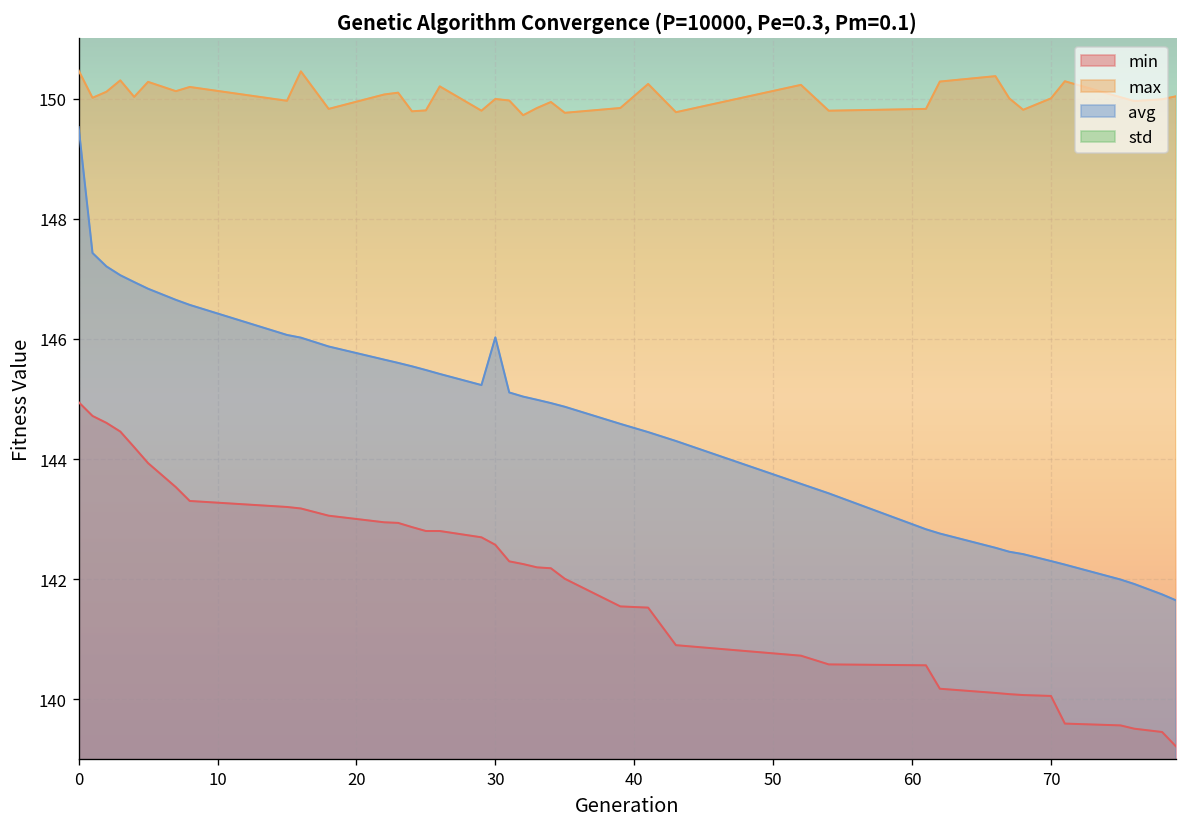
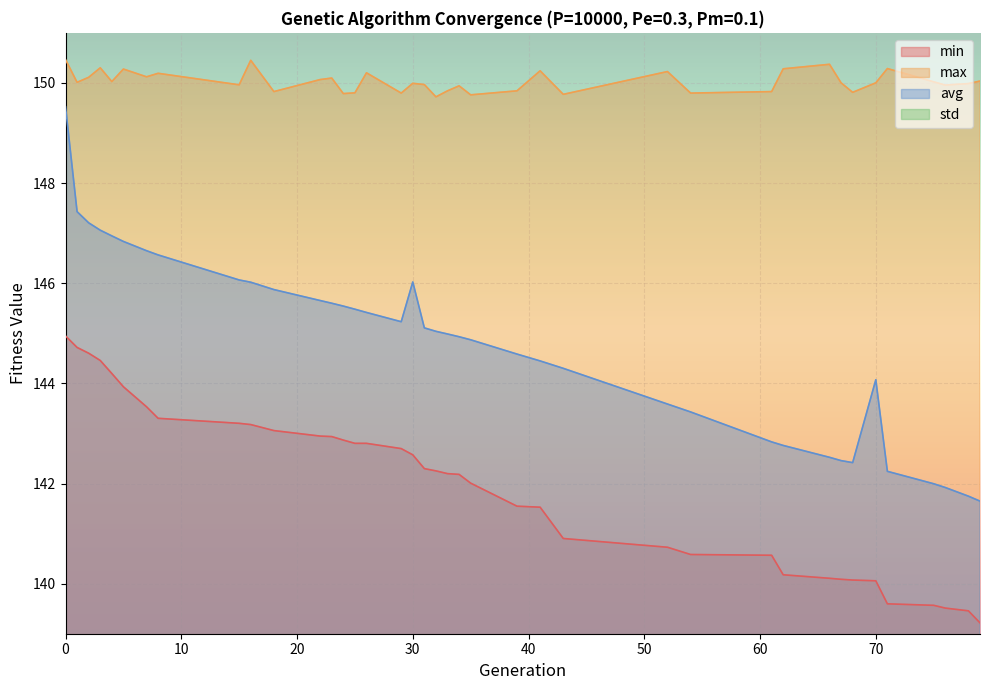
avg, 70: 142.3 -> 144.1
